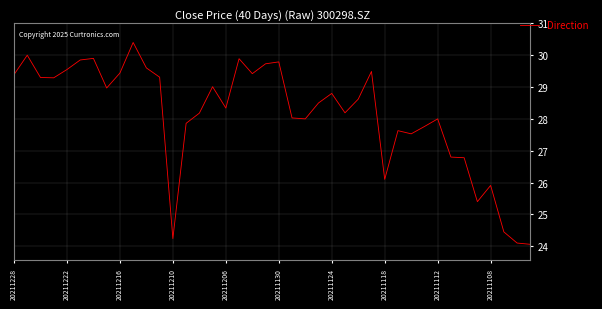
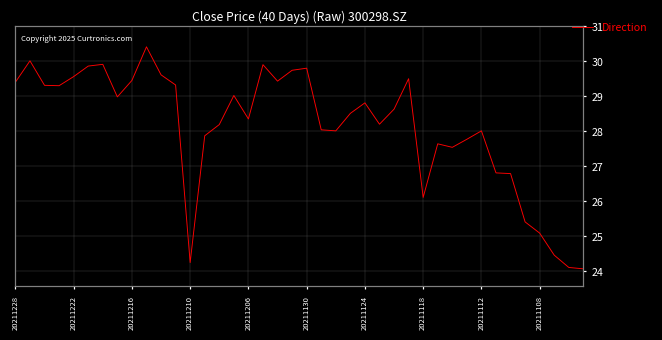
20211108: 25.9 -> 25.1
